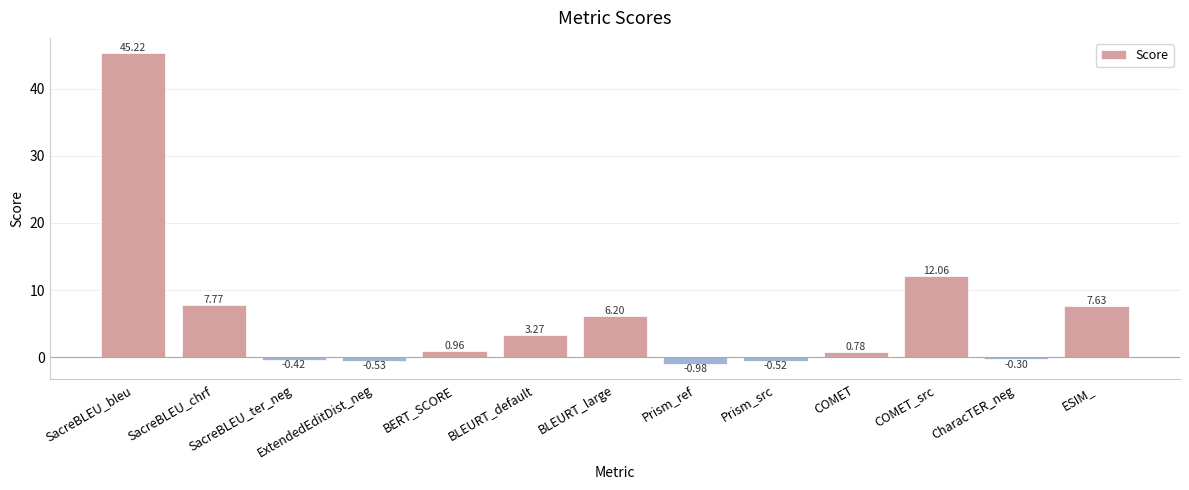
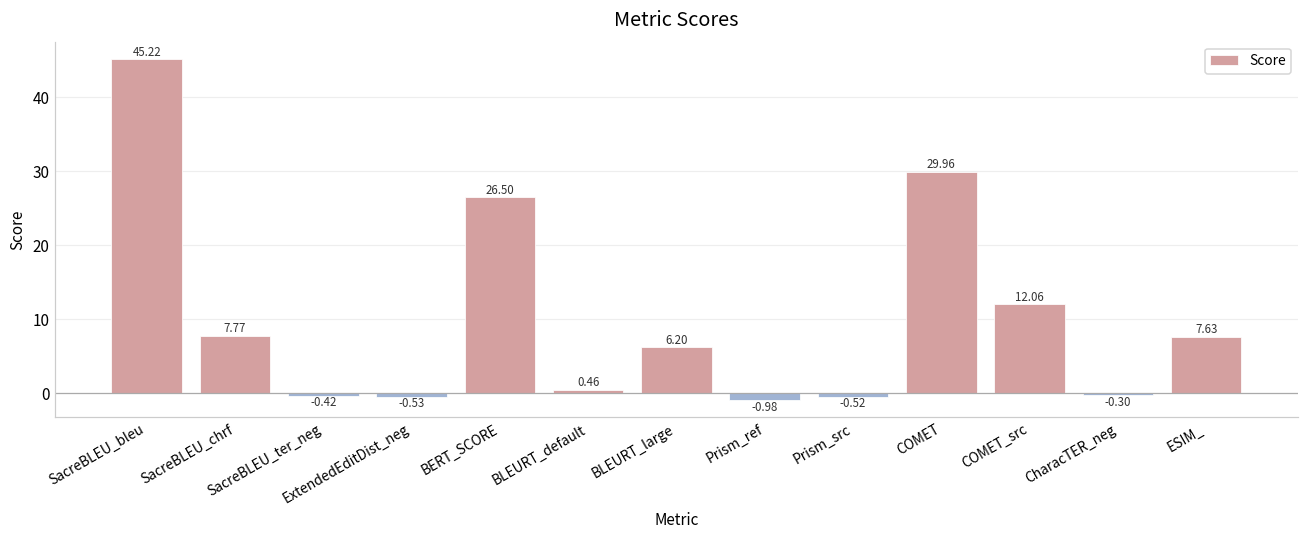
BERT_SCORE: 0.96 -> 26.50
BLEURT_default: 3.27 -> 0.46
COMET: 0.78 -> 29.96
